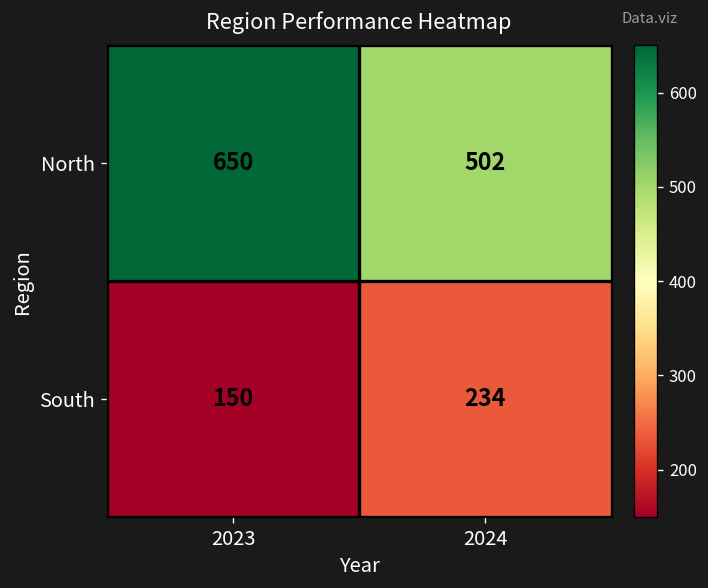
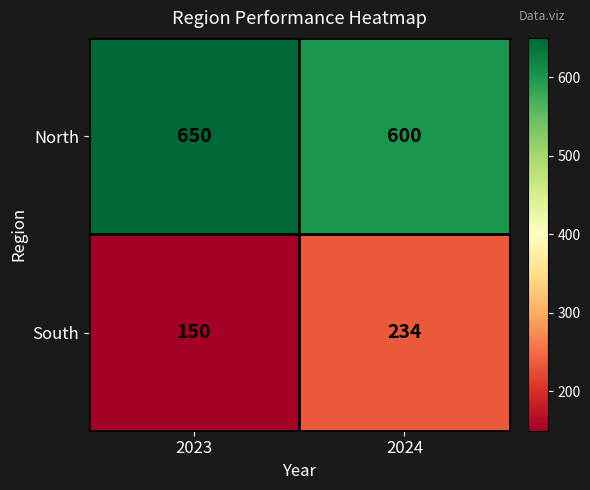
North, 2024: 502 -> 600
